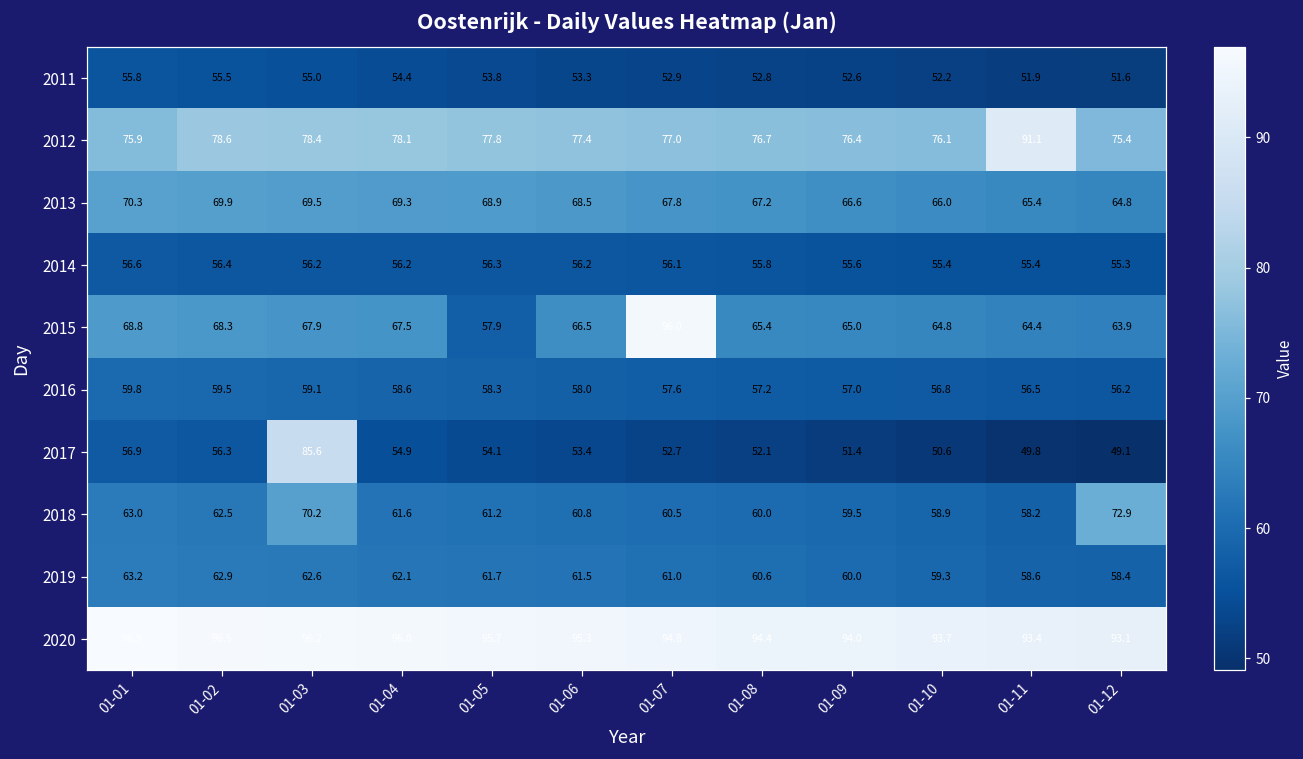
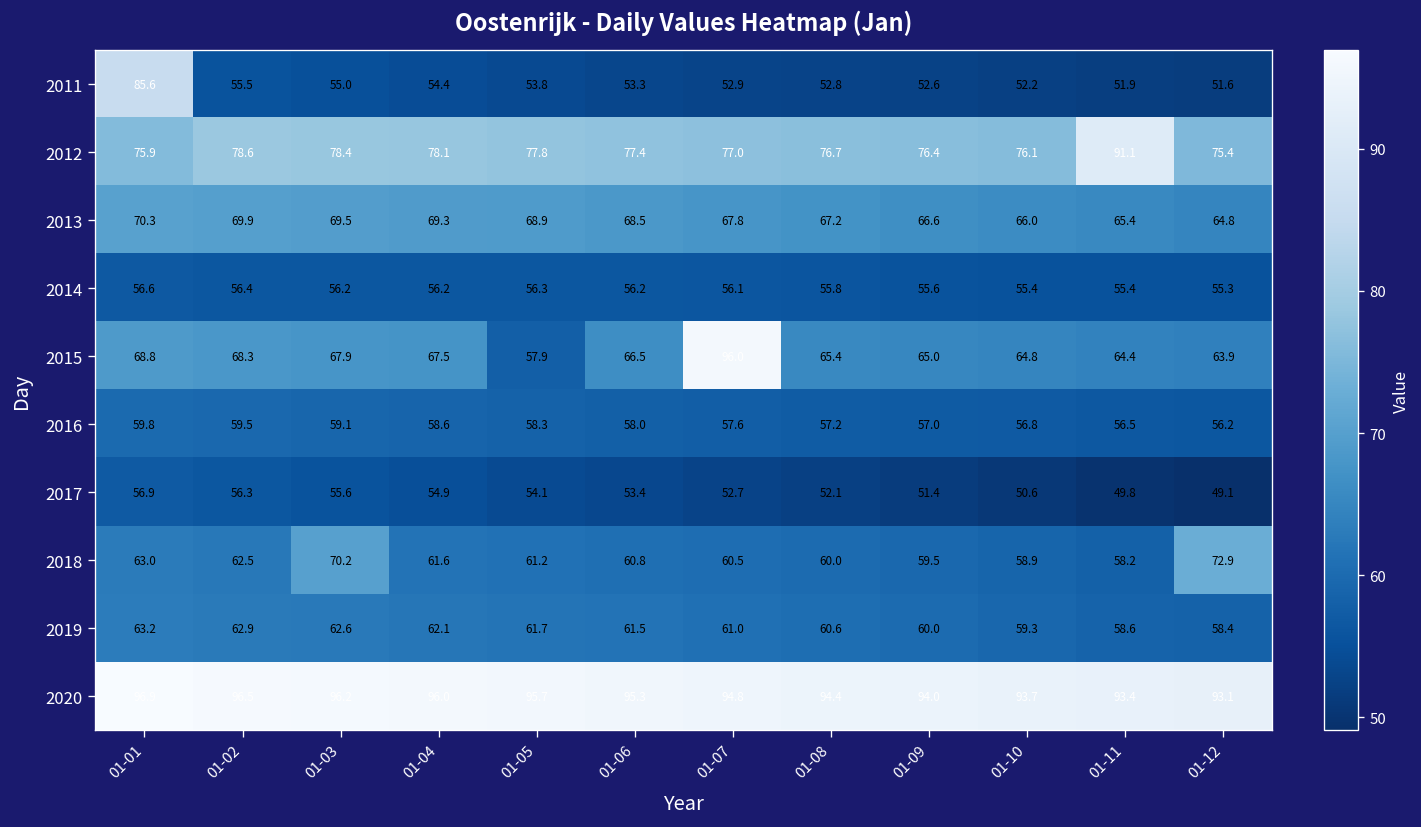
2011, 01-01: 55.8 -> 85.6
2017, 01-03: 85.6 -> 55.6
